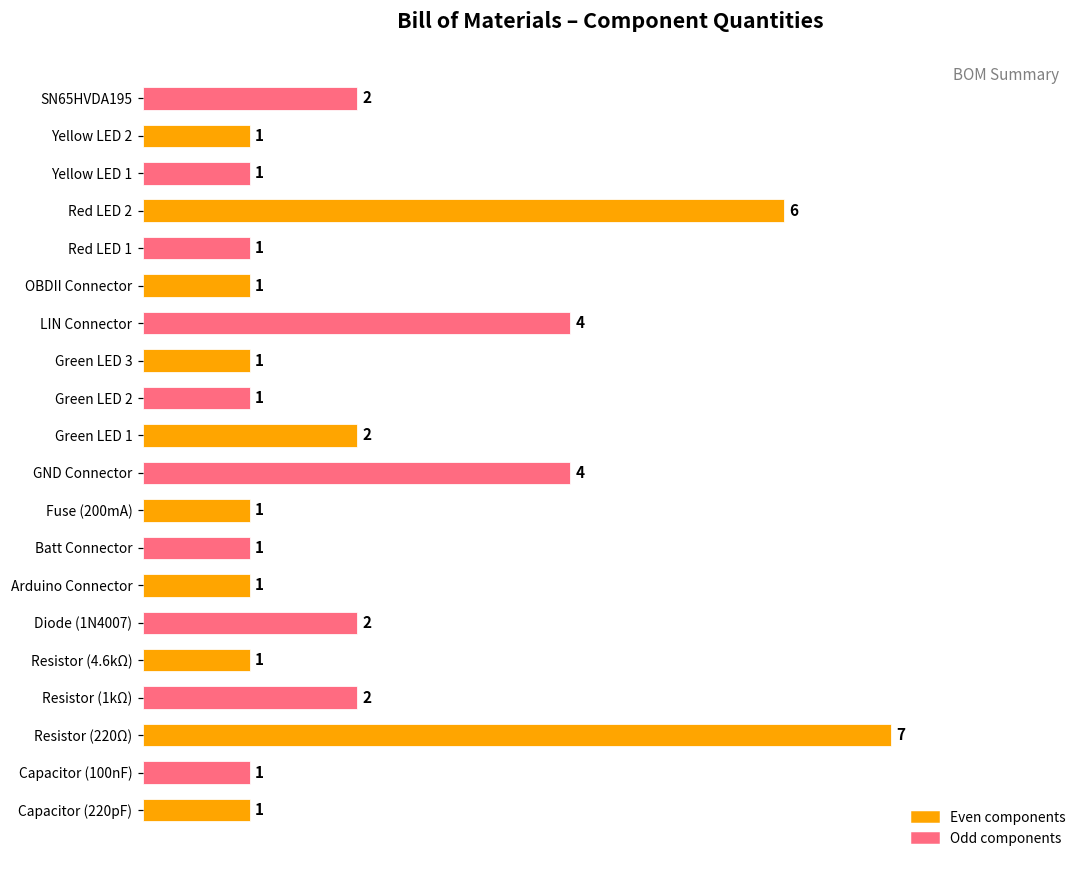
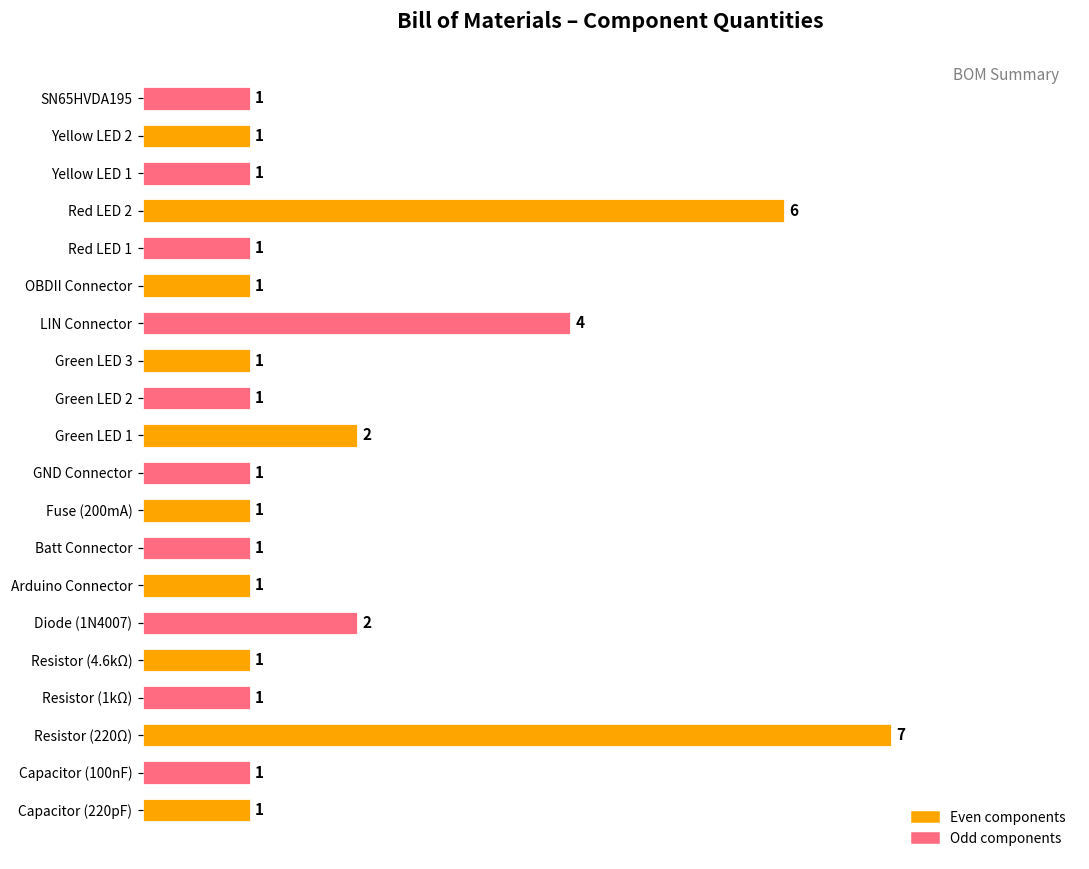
SN65HVDA195: 2 -> 1
GND Connector: 4 -> 1
Resistor (1kΩ): 2 -> 1
